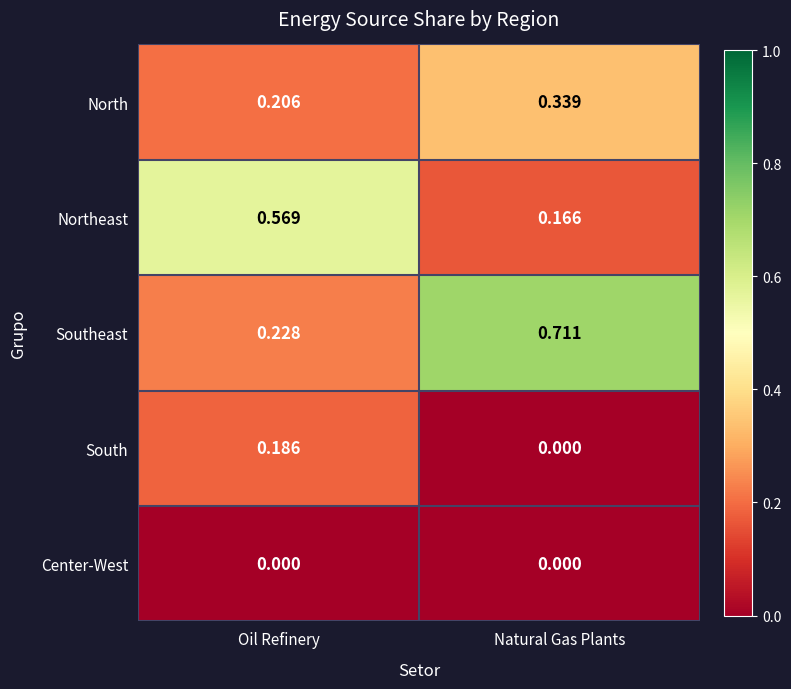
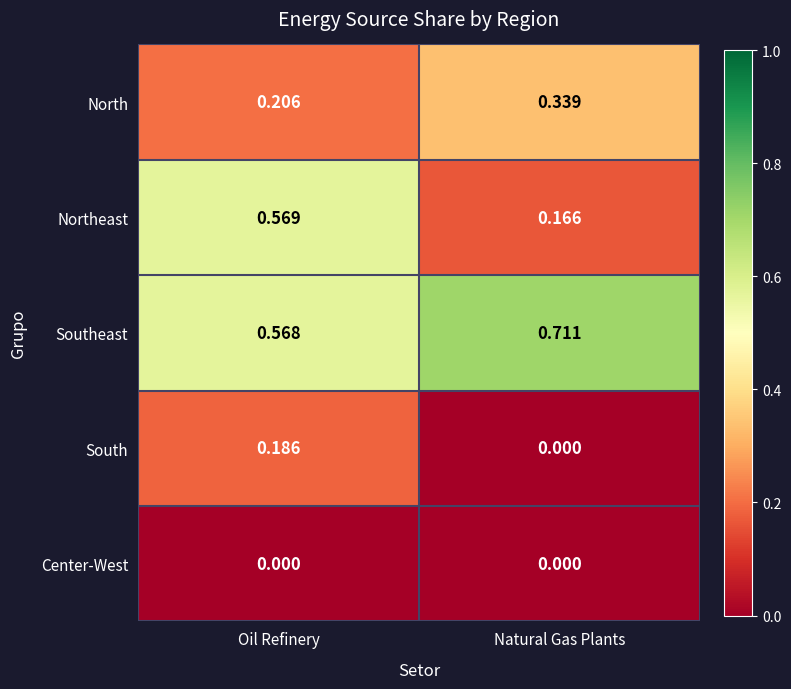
Southeast, Oil Refinery: 0.228 -> 0.568
